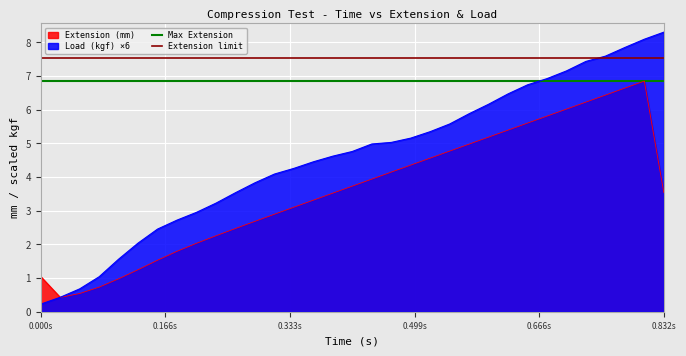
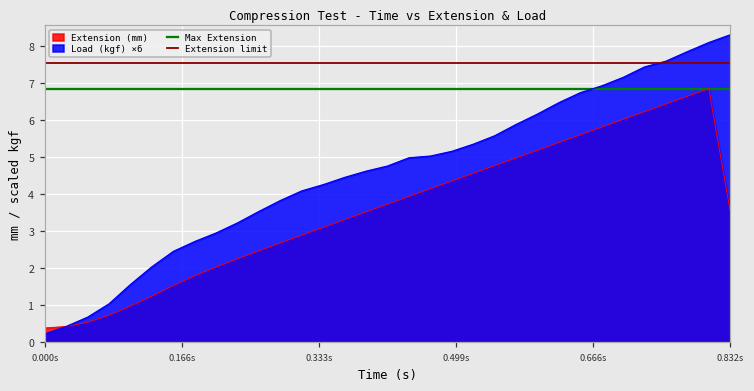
Extension (mm), 0.000s: 1.0 -> 0.4
